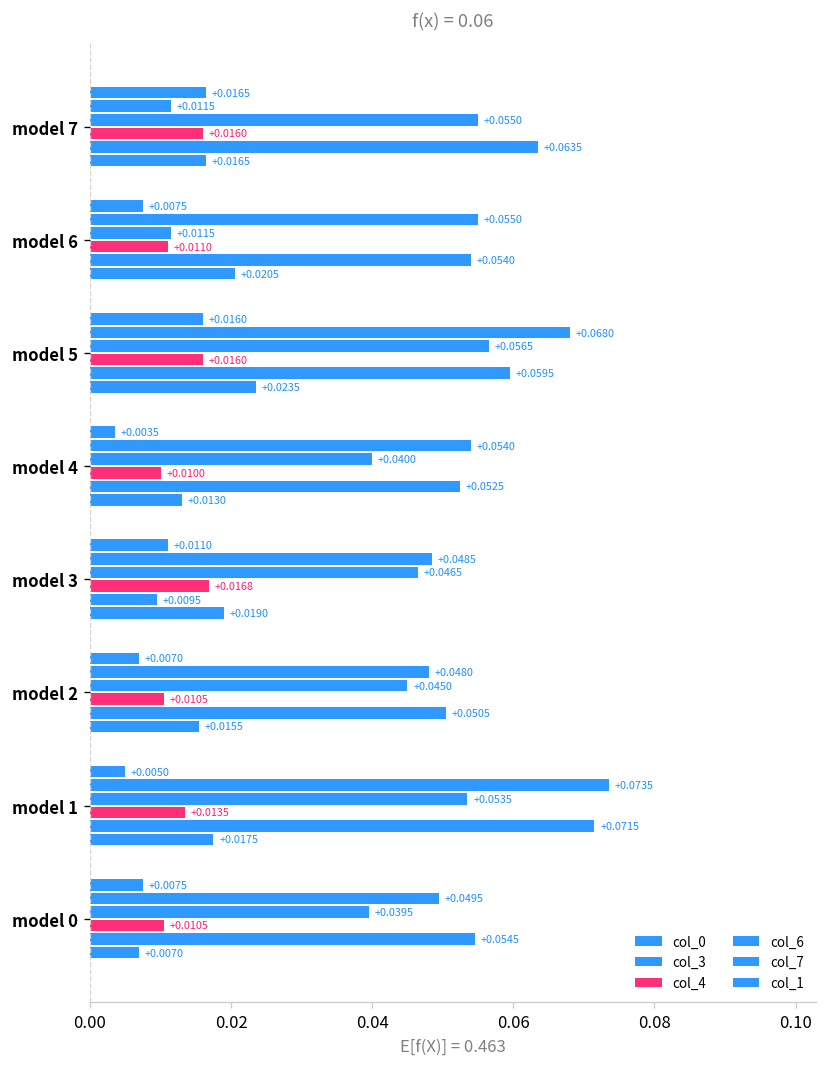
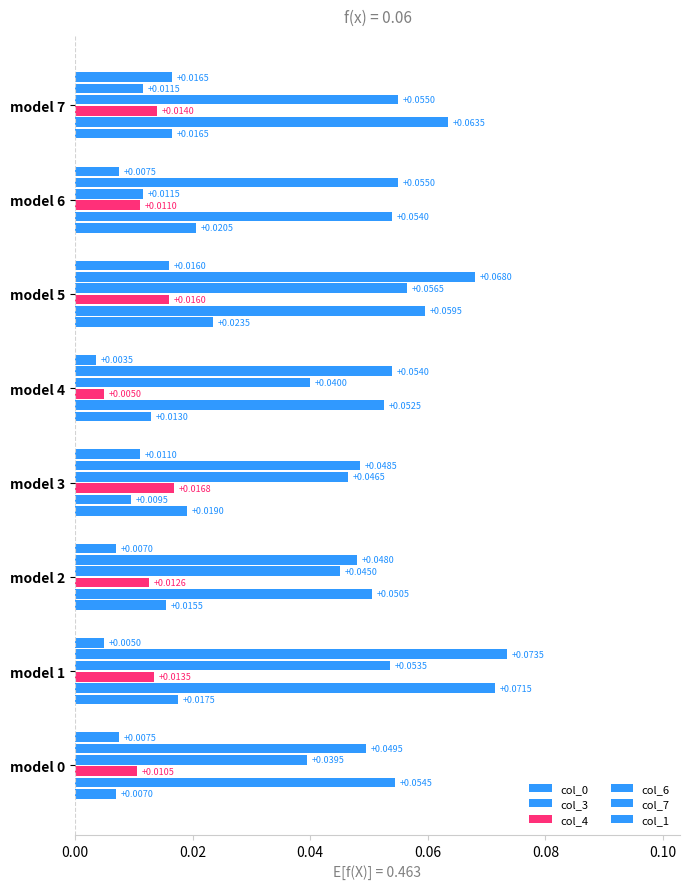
col_4, model 7: +0.0160 -> +0.0140
col_4, model 4: +0.0100 -> +0.0050
col_4, model 2: +0.0105 -> +0.0126
